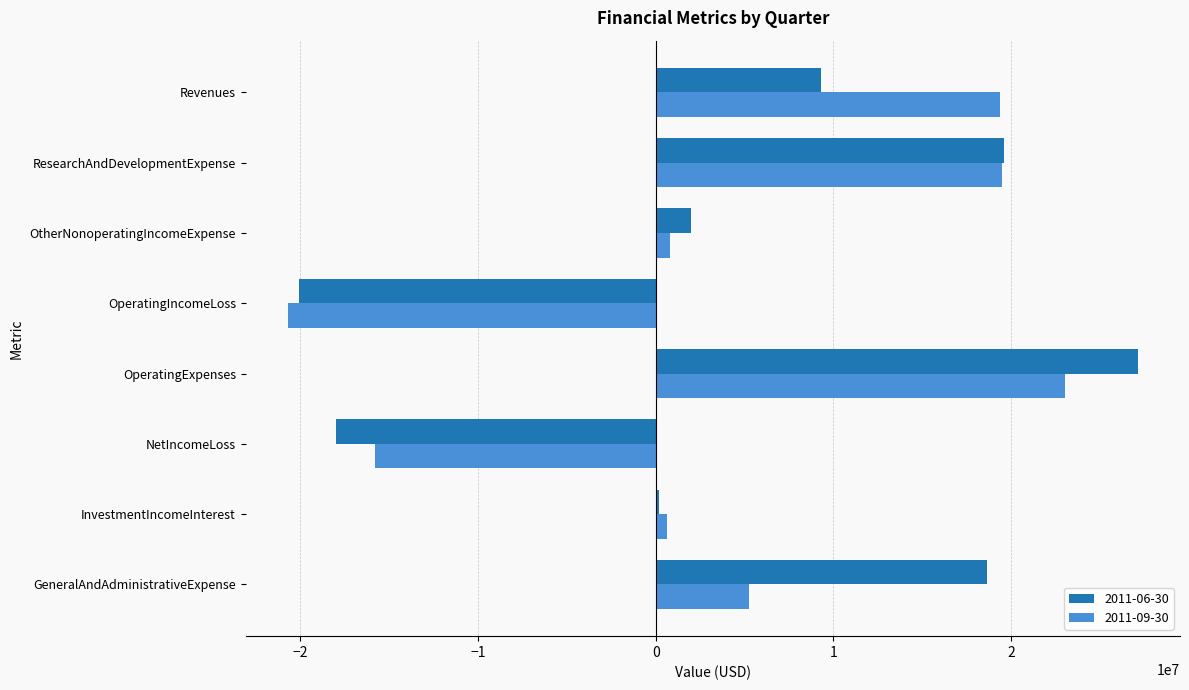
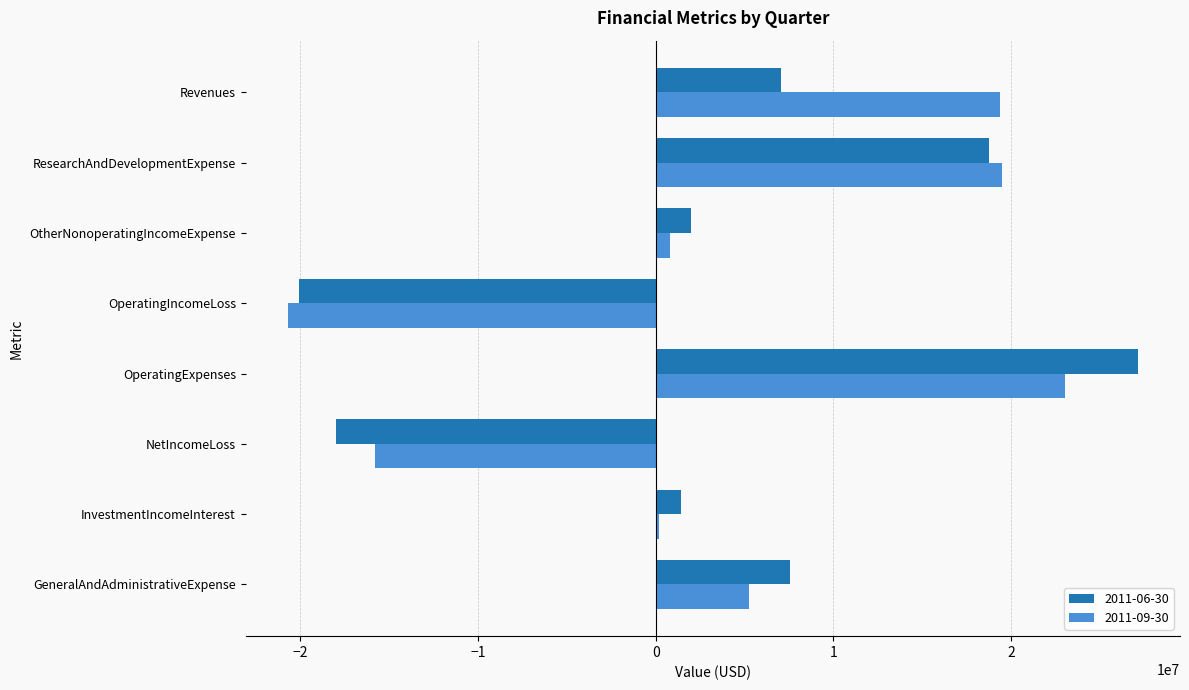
2011-06-30, Revenues: 9300000 -> 7100000
2011-06-30, ResearchAndDevelopmentExpense: 19600000 -> 18700000
2011-06-30, InvestmentIncomeInterest: 200000 -> 1400000
2011-09-30, InvestmentIncomeInterest: 700000 -> 200000
2011-06-30, GeneralAndAdministrativeExpense: 18700000 -> 7500000
